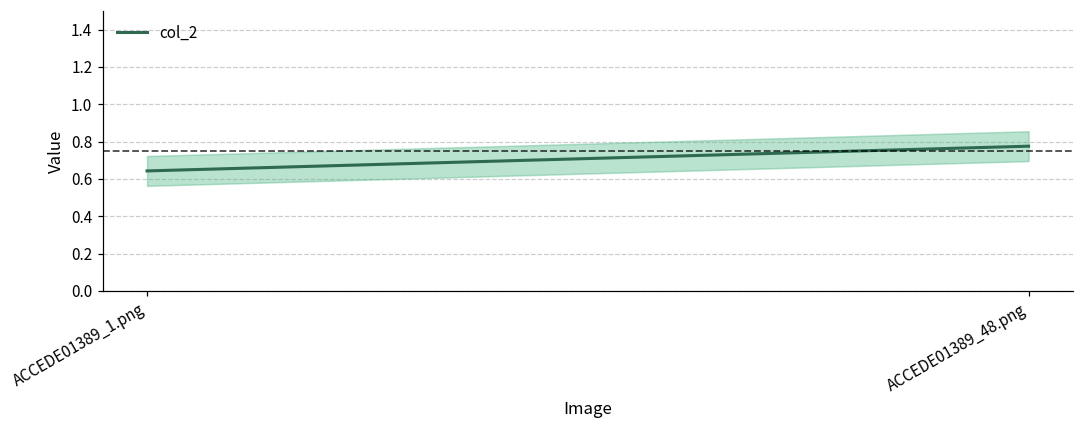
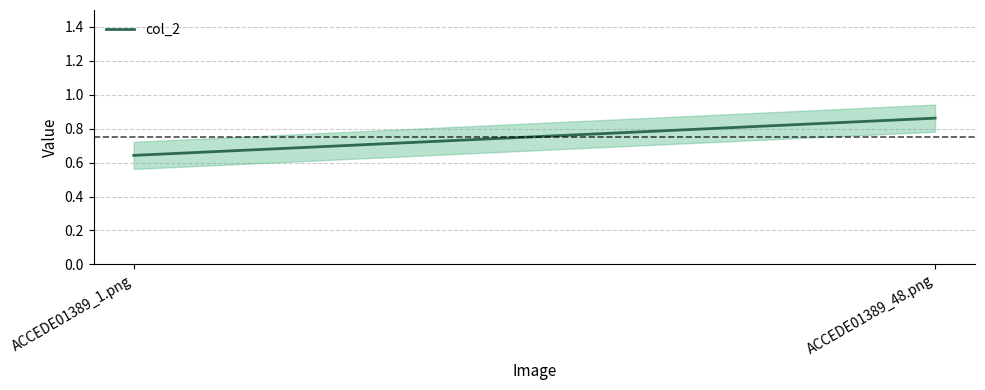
col_2, ACCEDE01389_48.png: 0.78 -> 0.86
